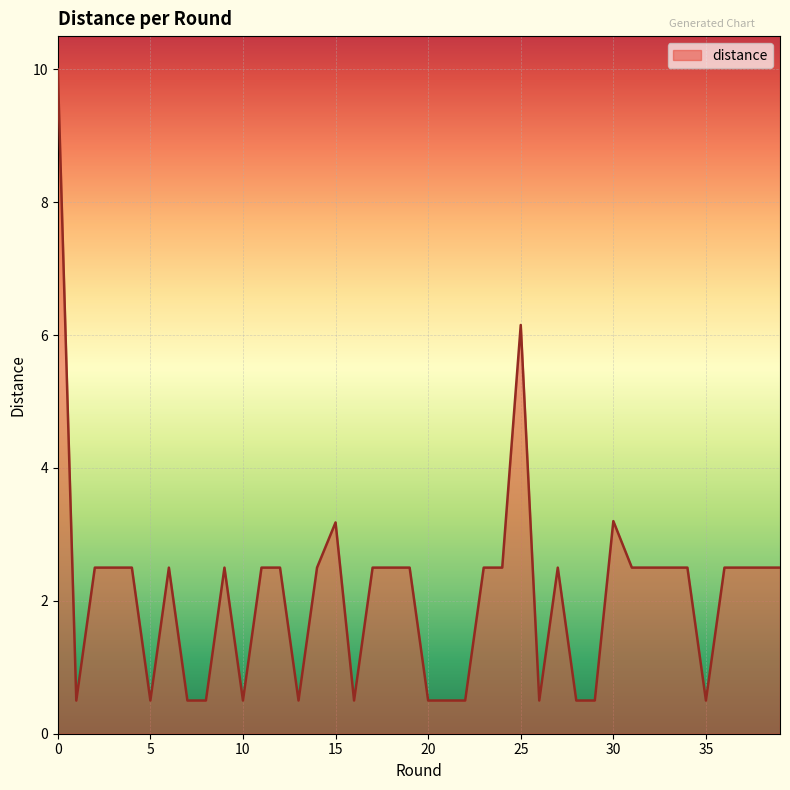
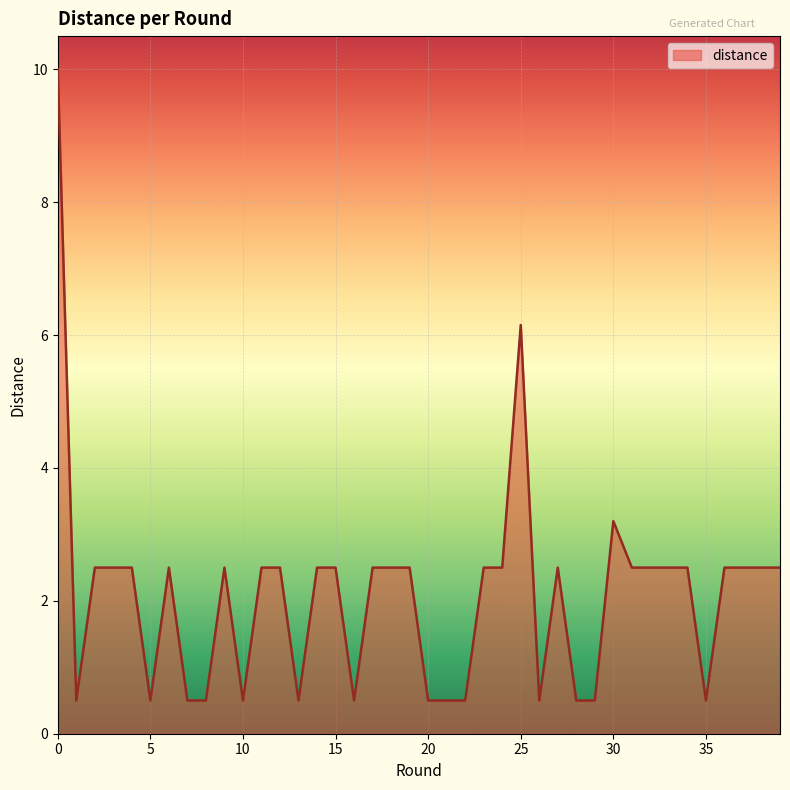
15: 3.2 -> 2.5
